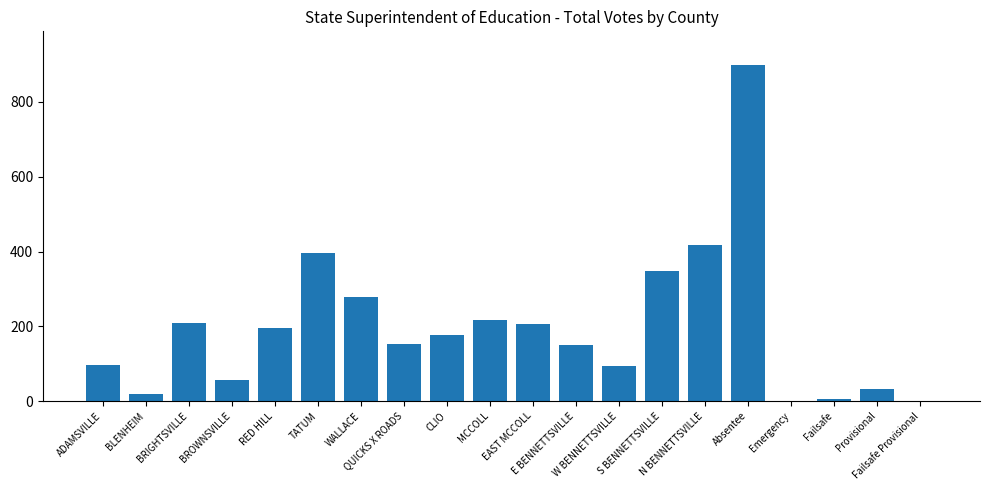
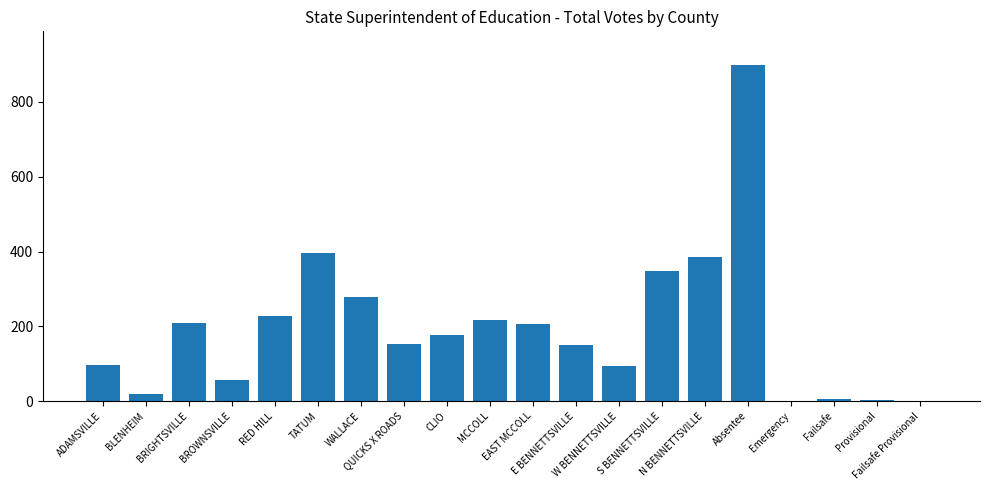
RED HILL: 200 -> 230
N BENNETTSVILLE: 420 -> 390
Provisional: 30 -> 0
